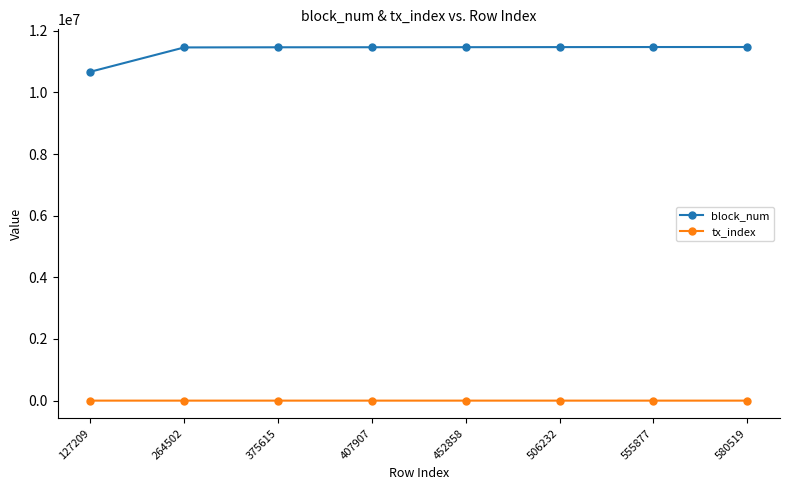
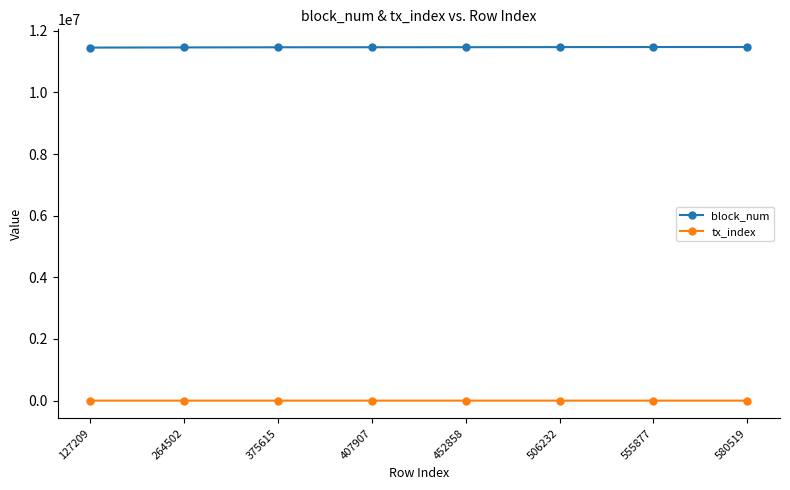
block_num, 127209: 10700000 -> 11500000
